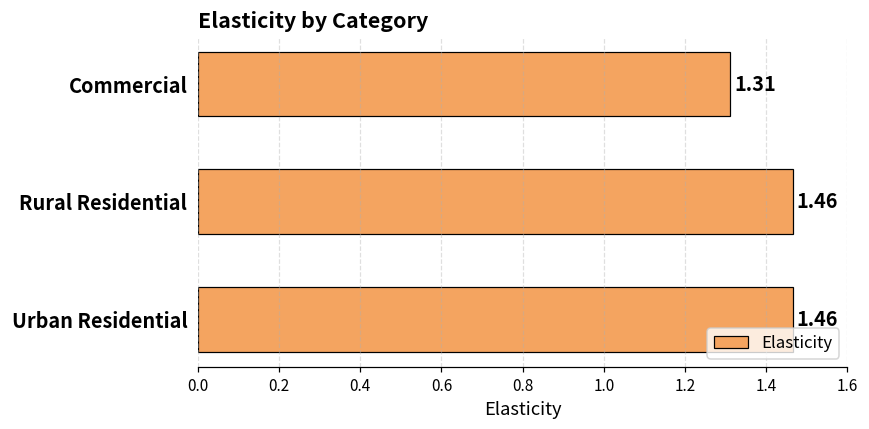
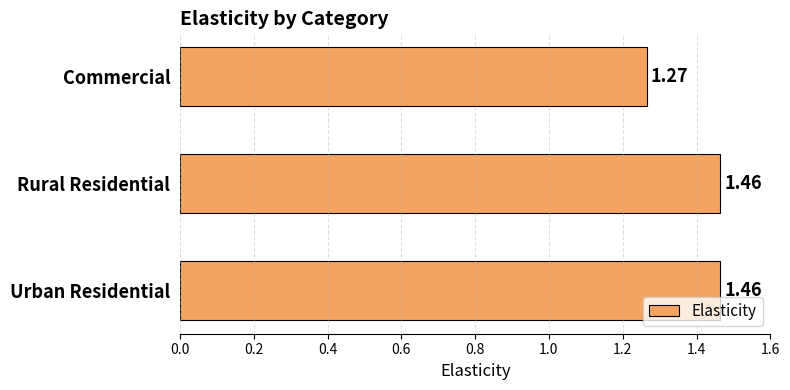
Commercial: 1.31 -> 1.27
